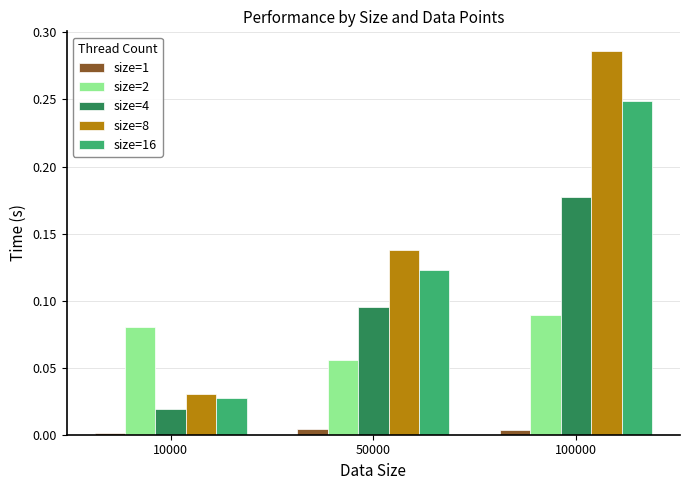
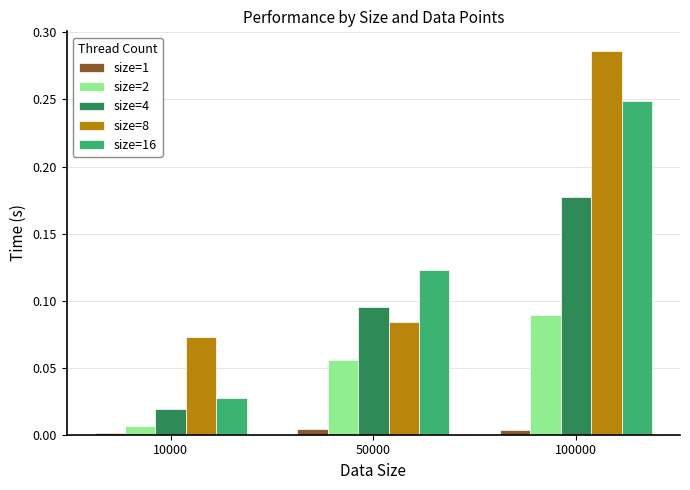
size=2, 10000: 0.080 -> 0.007
size=8, 10000: 0.030 -> 0.073
size=8, 50000: 0.138 -> 0.084
